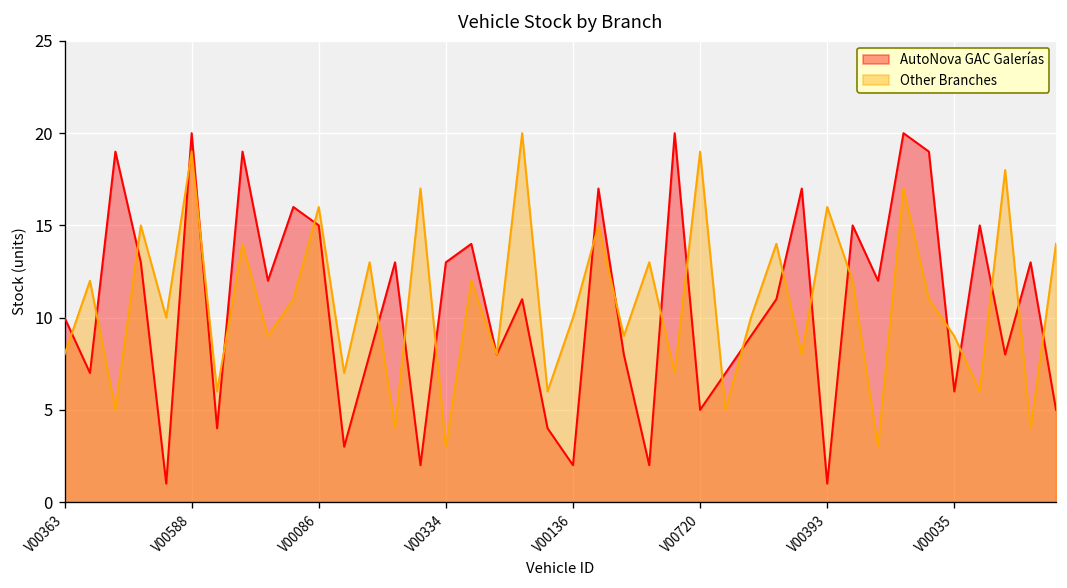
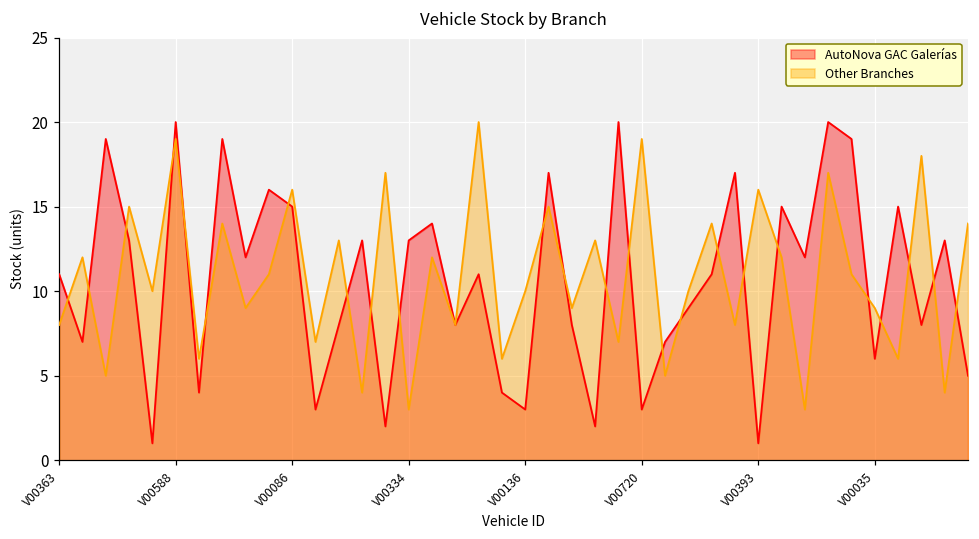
AutoNova GAC Galerías, V00363: 10 -> 11
AutoNova GAC Galerías, V00136: 2 -> 3
AutoNova GAC Galerías, V00720: 5 -> 3
